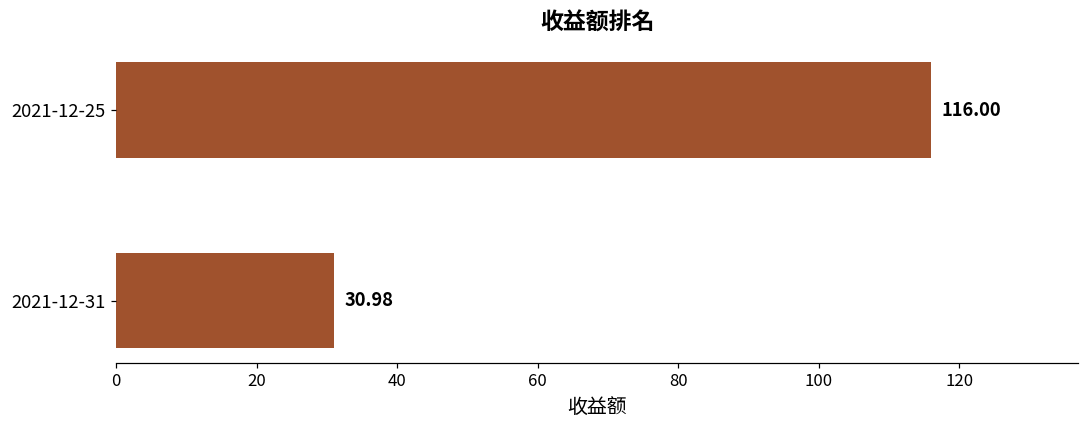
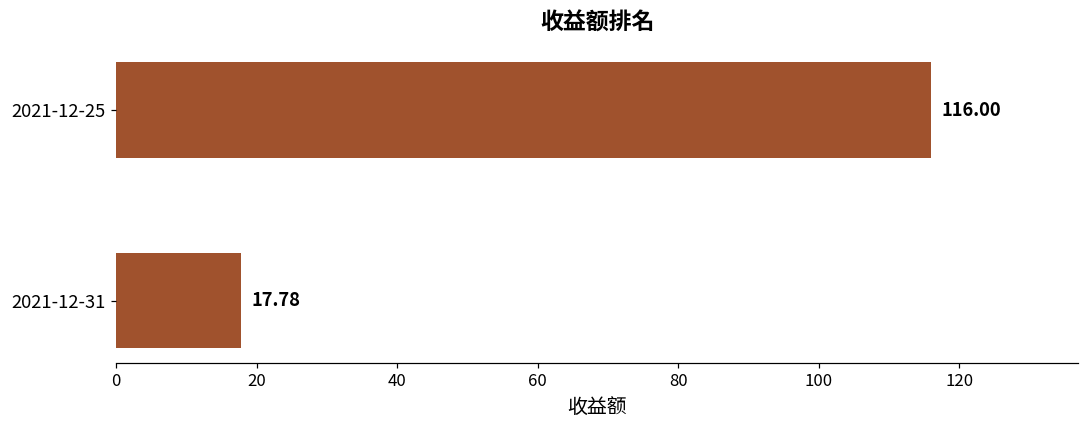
2021-12-31: 30.98 -> 17.78
